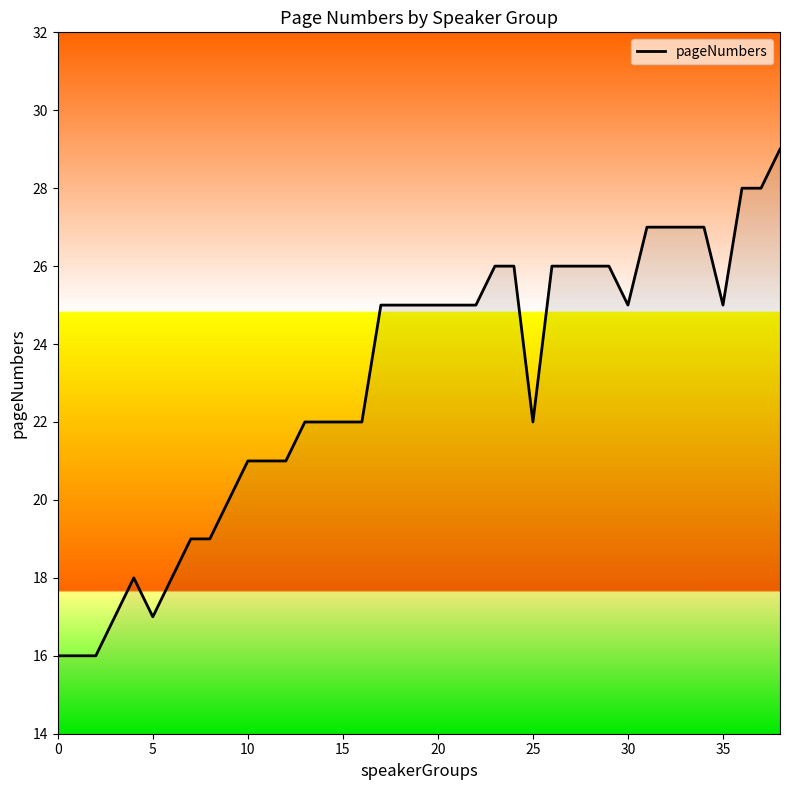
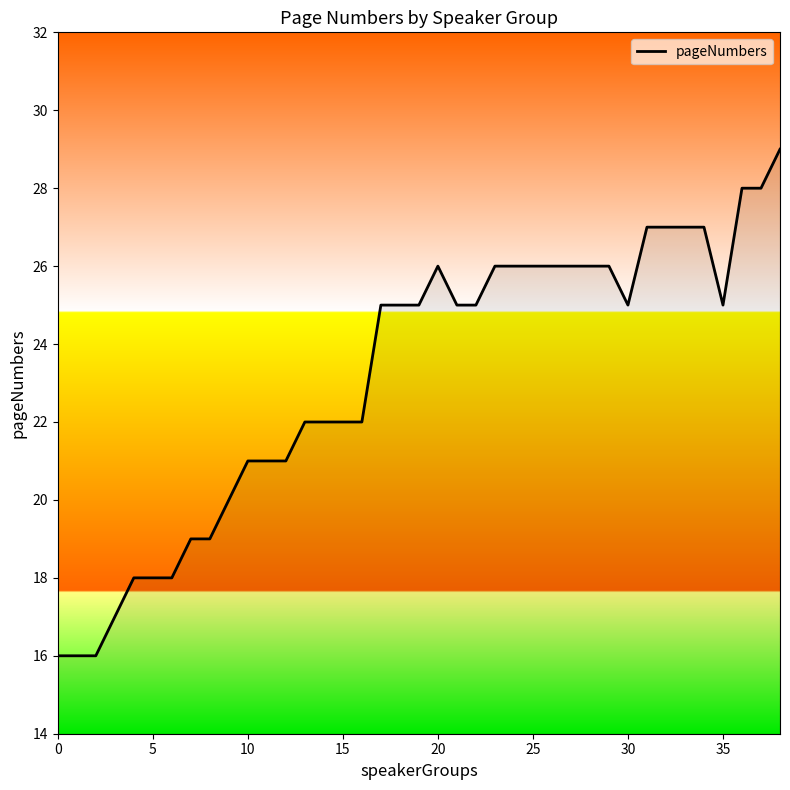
5: 17 -> 18
20: 25 -> 26
25: 22 -> 26
